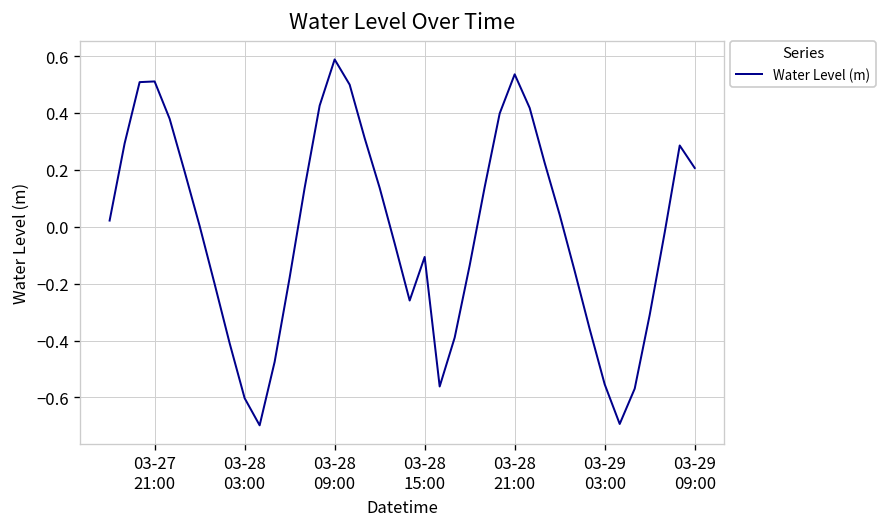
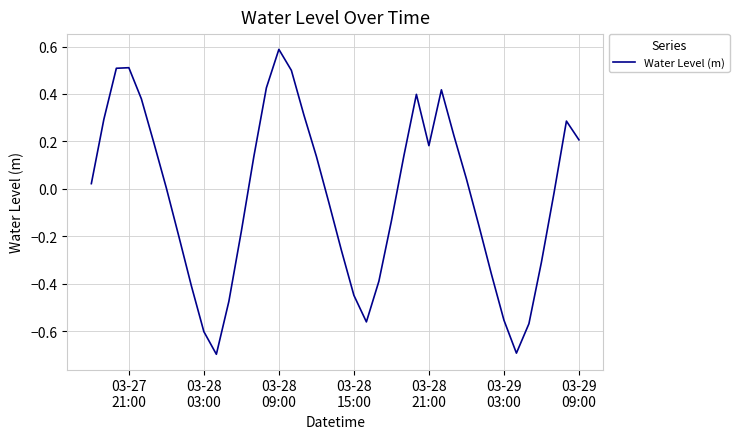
03-28 15:00: -0.11 -> -0.45
03-28 21:00: 0.54 -> 0.18
